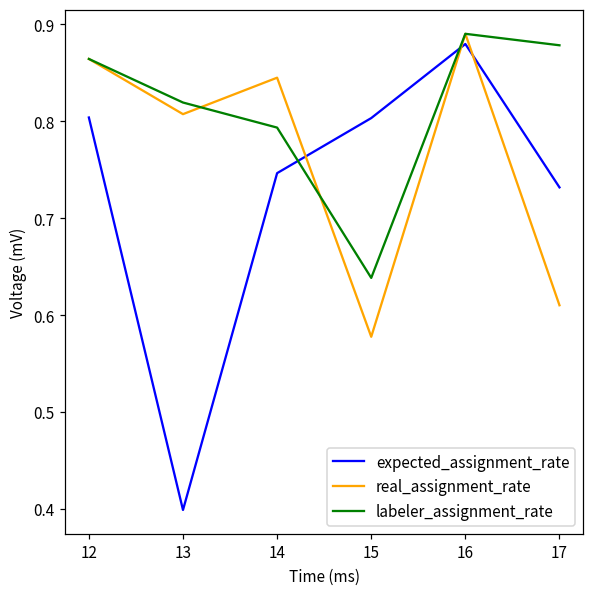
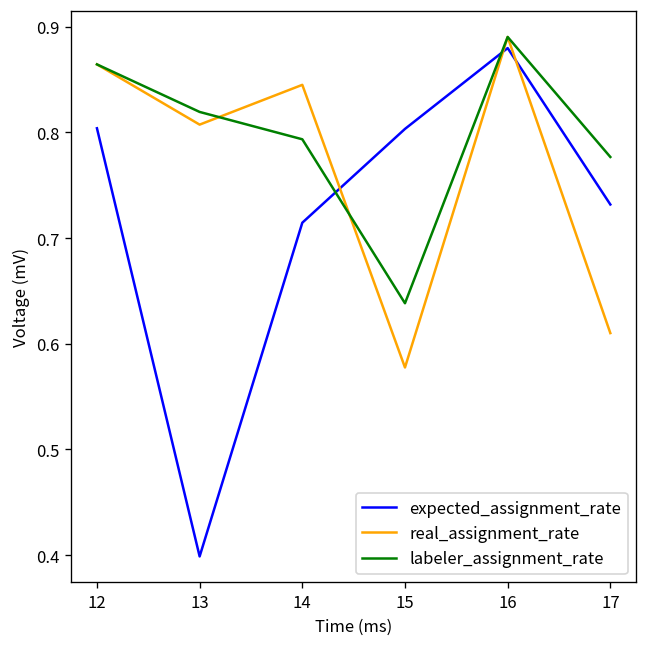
expected_assignment_rate, 14: 0.75 -> 0.71
labeler_assignment_rate, 17: 0.88 -> 0.78
